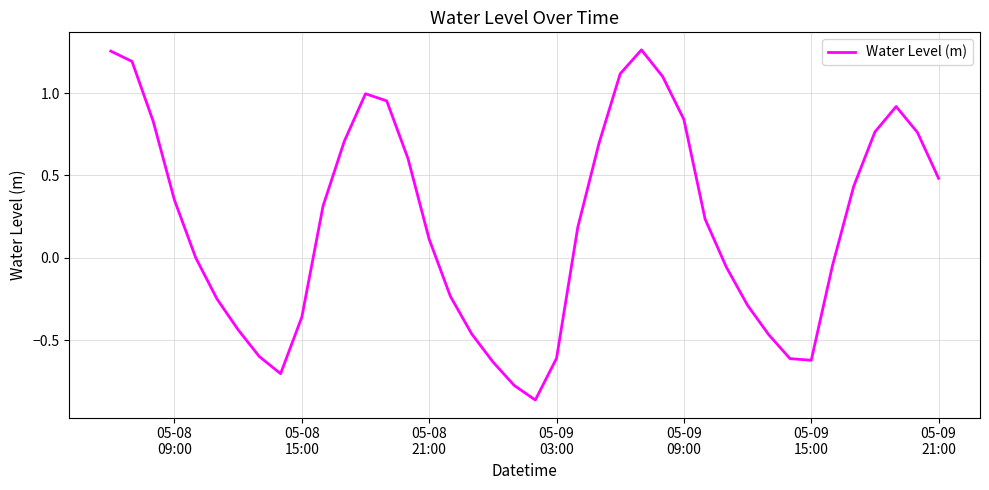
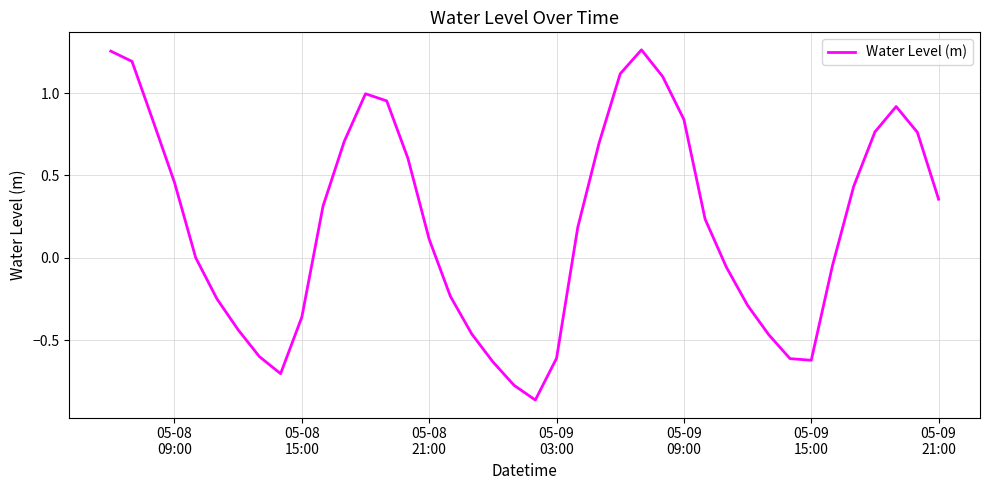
05-08 09:00: 0.35 -> 0.46
05-09 21:00: 0.48 -> 0.36
